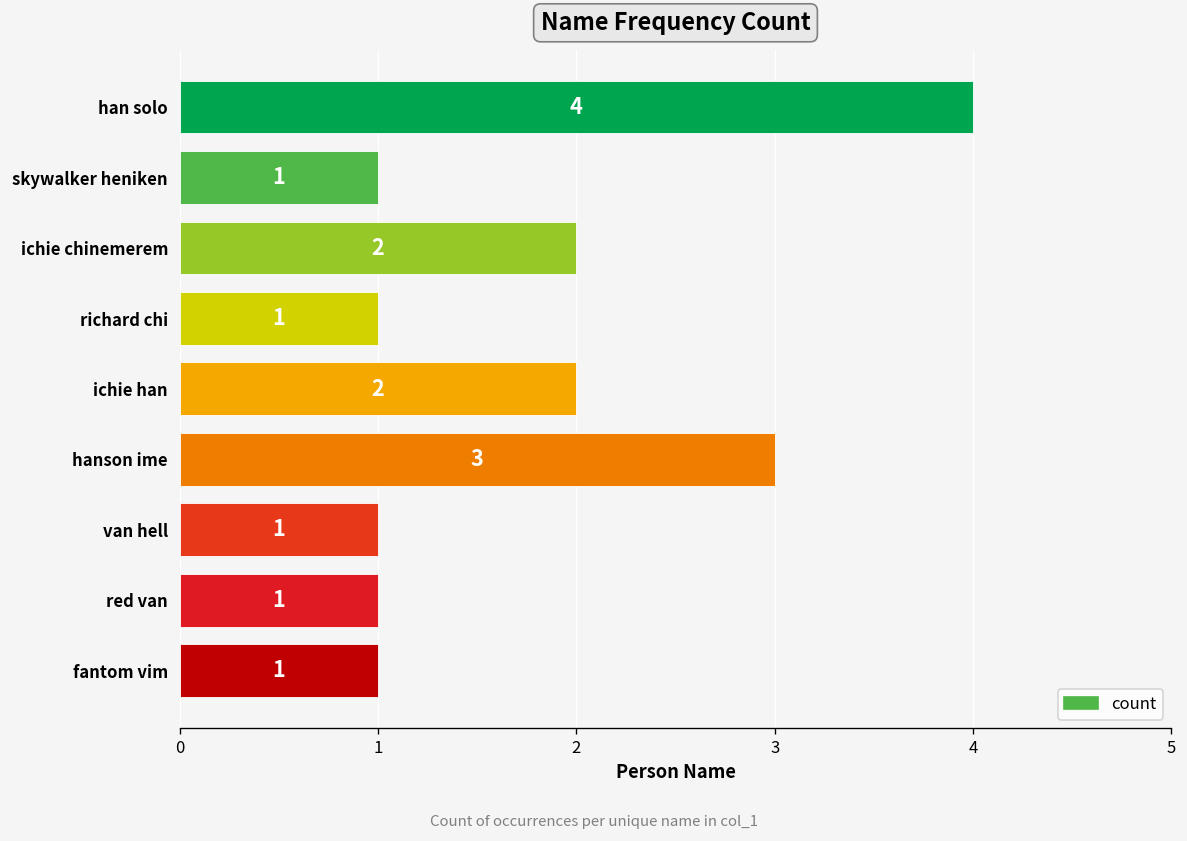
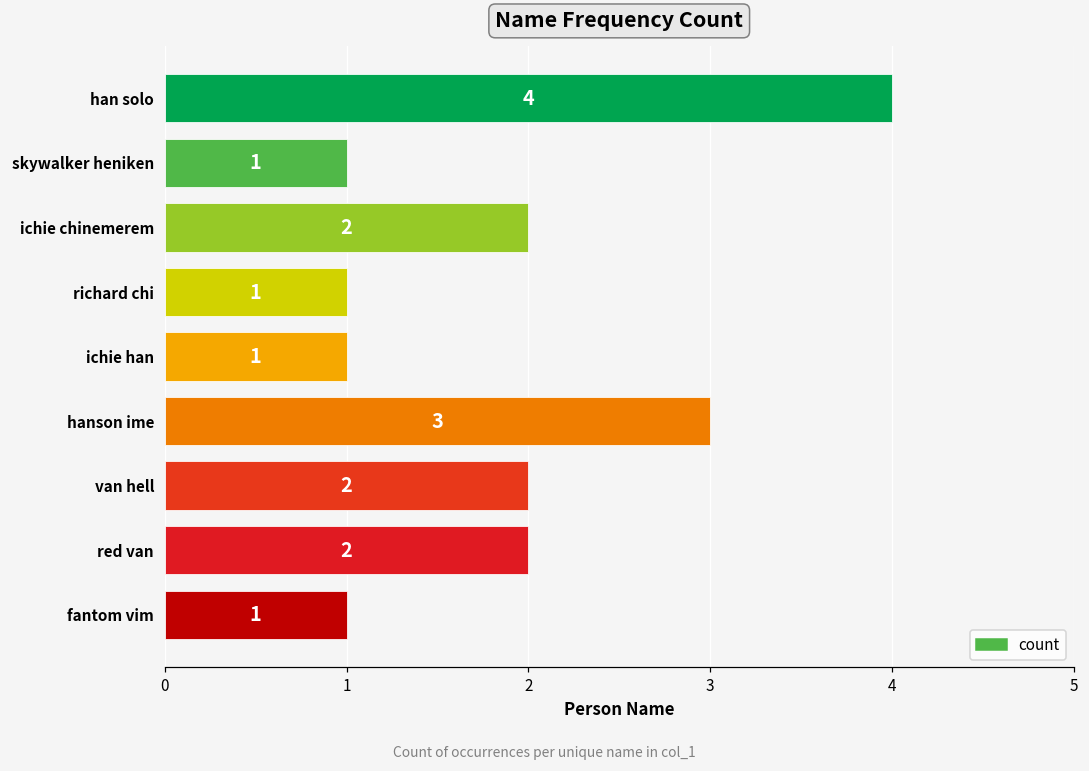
ichie han: 2 -> 1
van hell: 1 -> 2
red van: 1 -> 2
